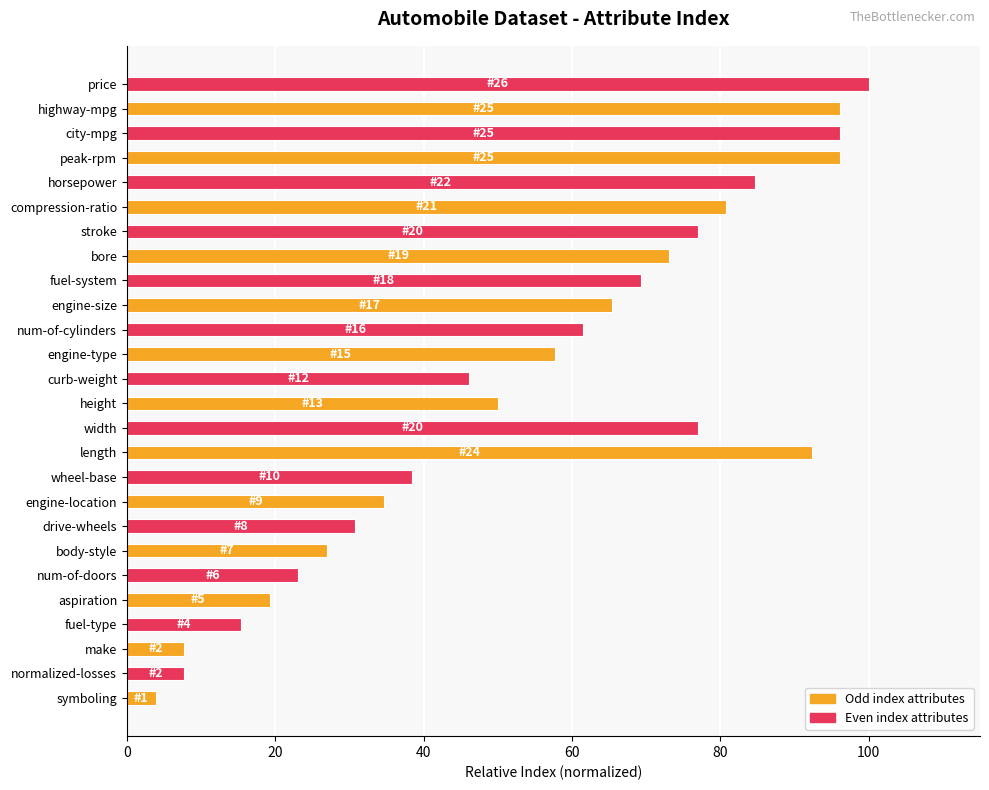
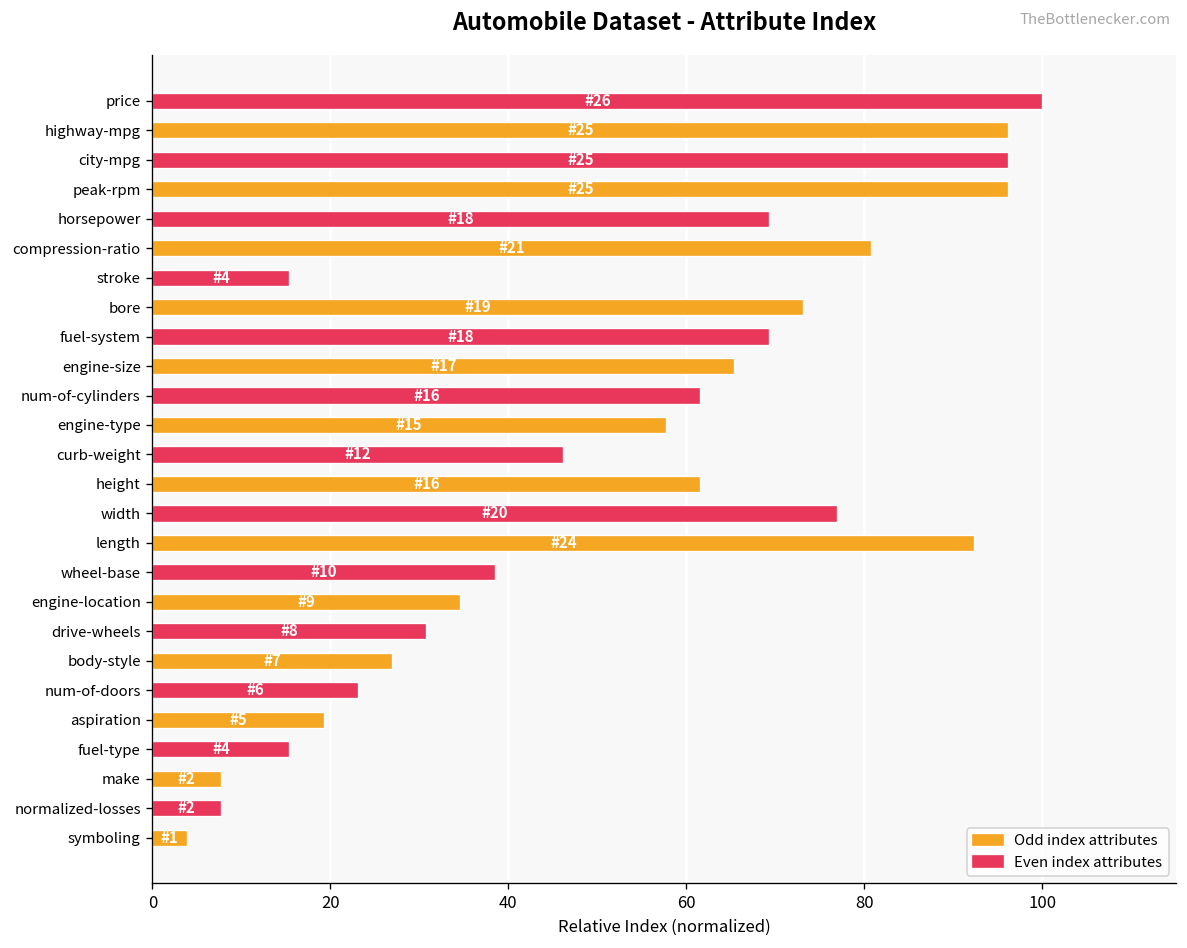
horsepower: 22 -> 18
stroke: 20 -> 4
height: 13 -> 16
